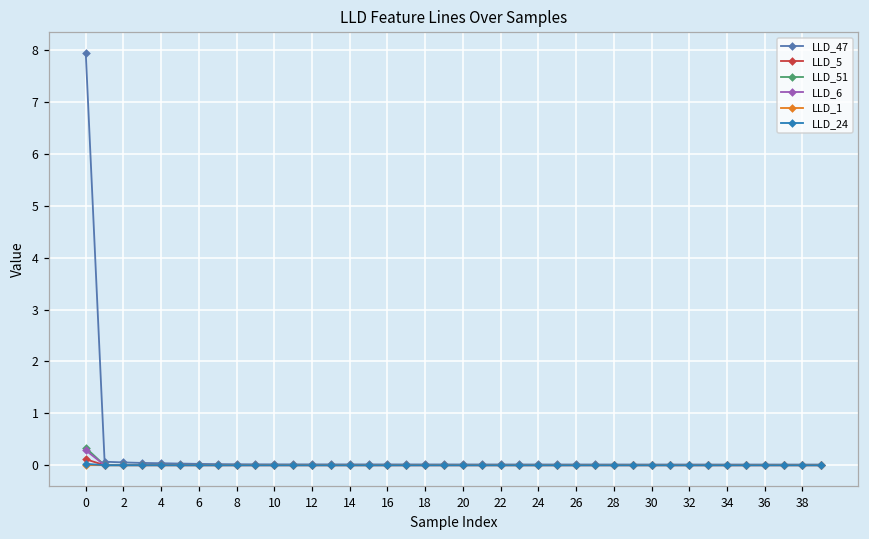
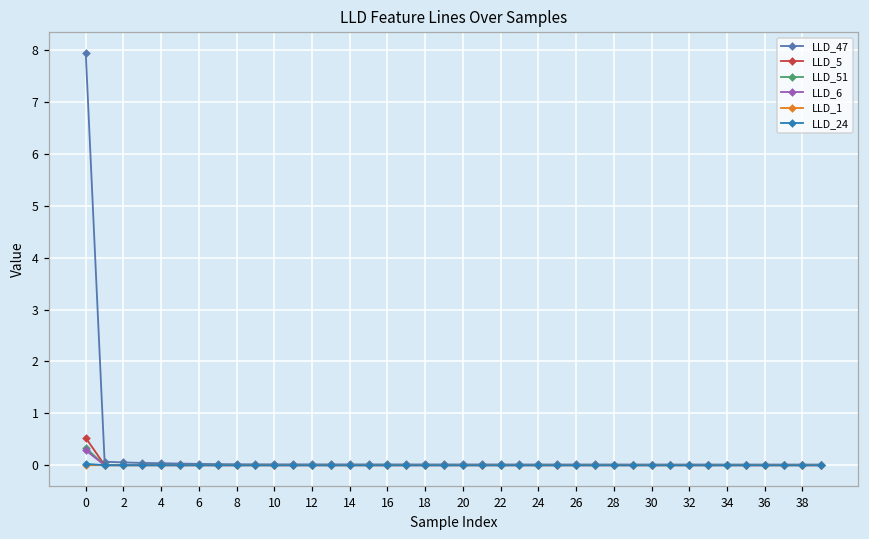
LLD_5, 0: 0.1 -> 0.5
